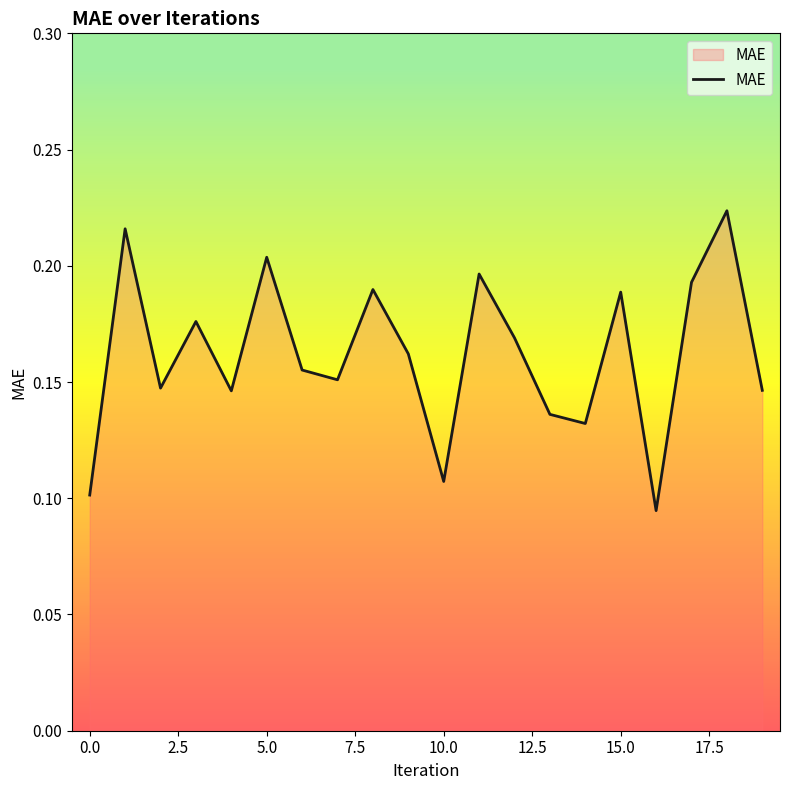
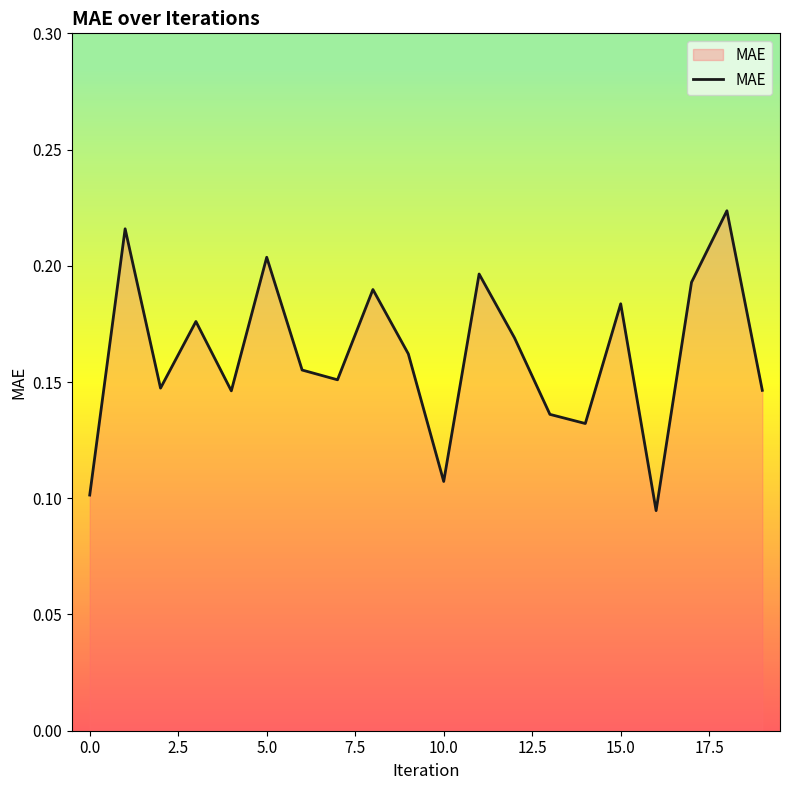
15.0: 0.189 -> 0.184
